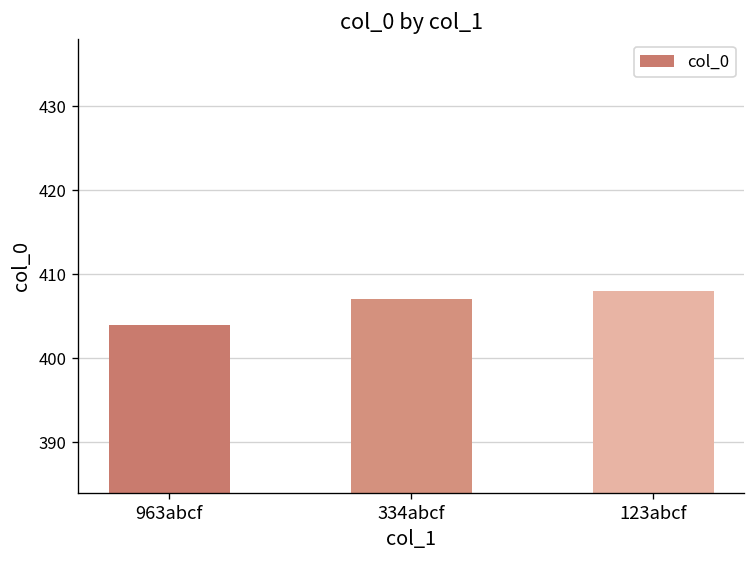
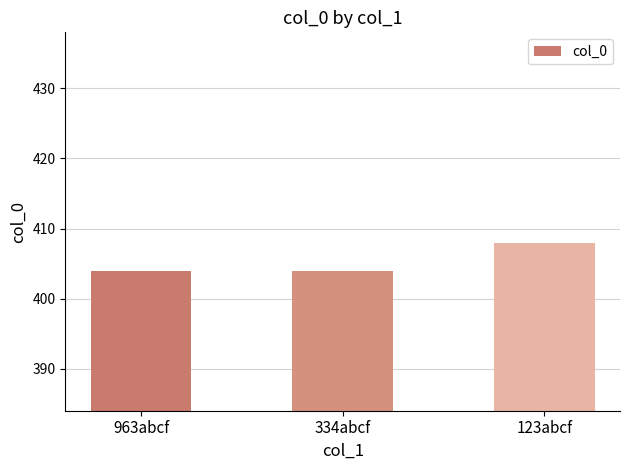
334abcf: 407 -> 404
